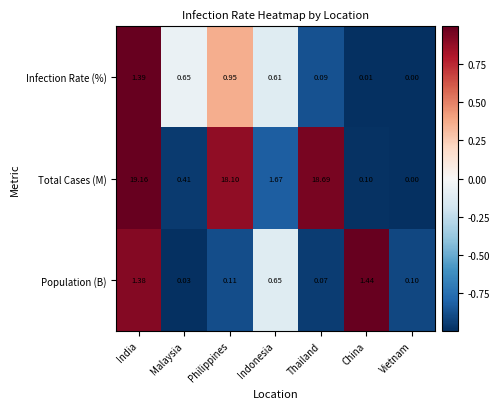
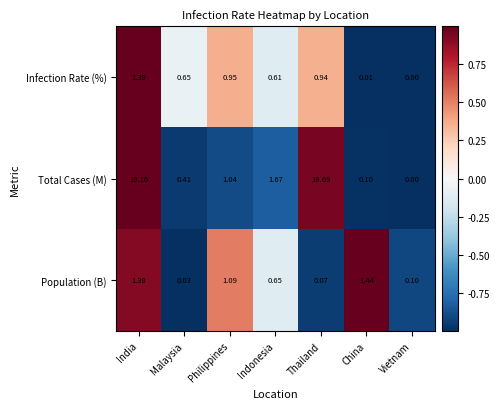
Infection Rate (%), Thailand: 0.09 -> 0.94
Total Cases (M), Philippines: 18.10 -> 1.04
Population (B), Philippines: 0.11 -> 1.09
